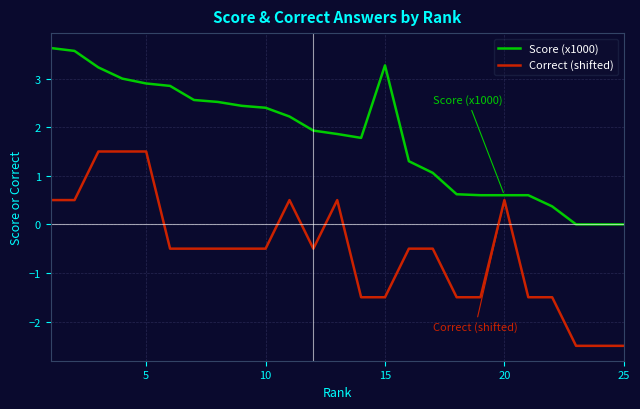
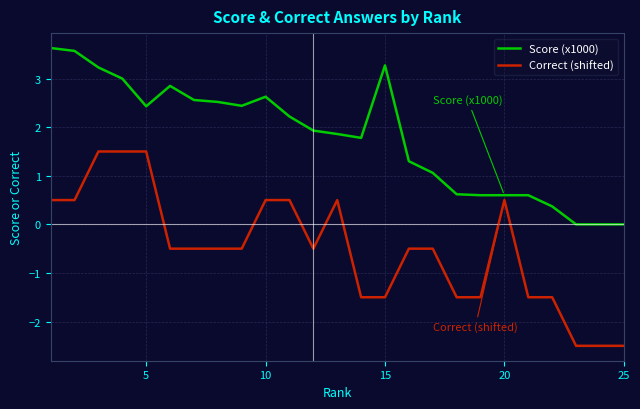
Score (x1000), 5: 2.9 -> 2.4
Score (x1000), 10: 2.4 -> 2.6
Correct (shifted), 10: -0.5 -> 0.5
